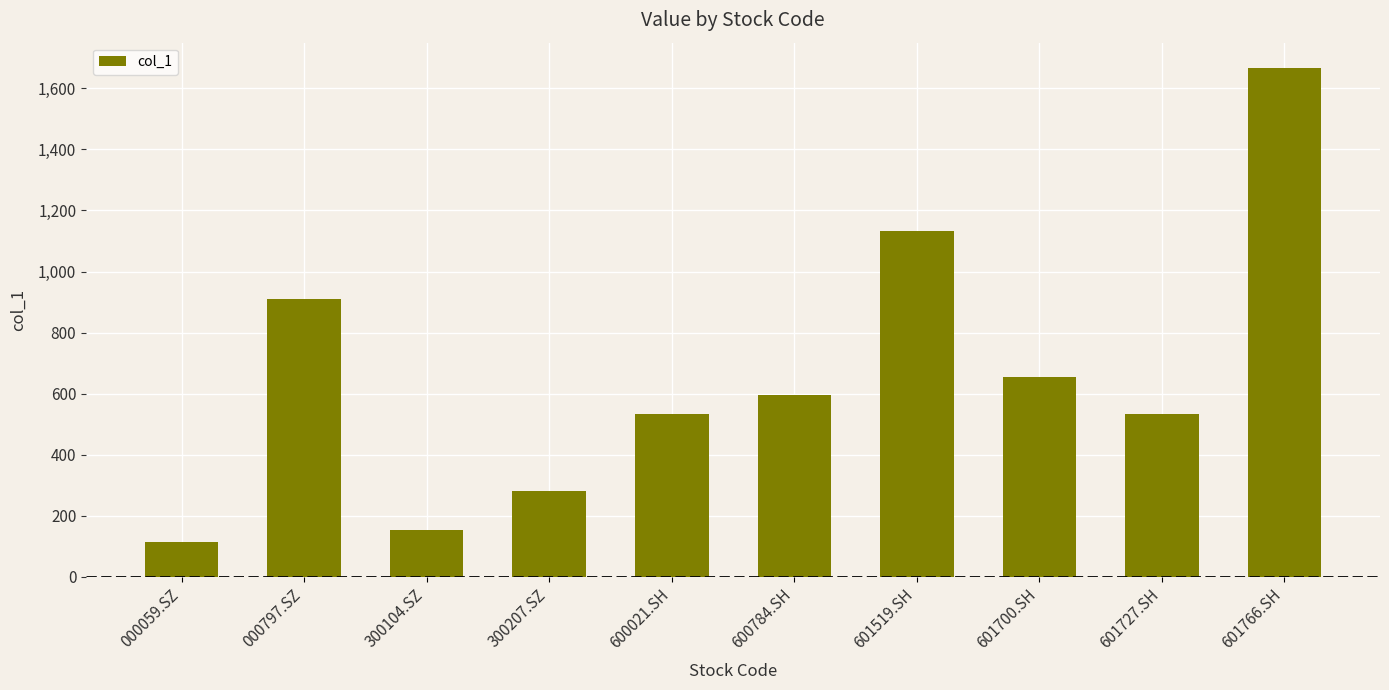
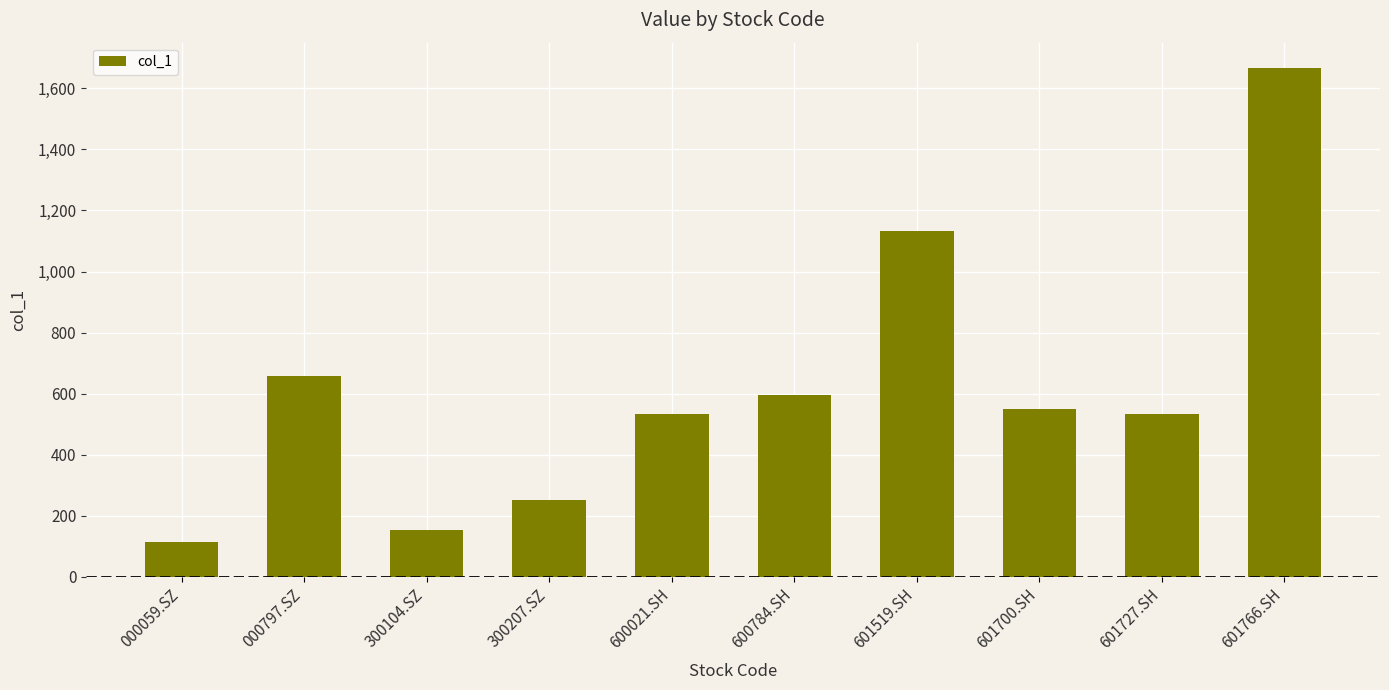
000797.SZ: 910 -> 660
300207.SZ: 280 -> 250
601700.SH: 650 -> 550
